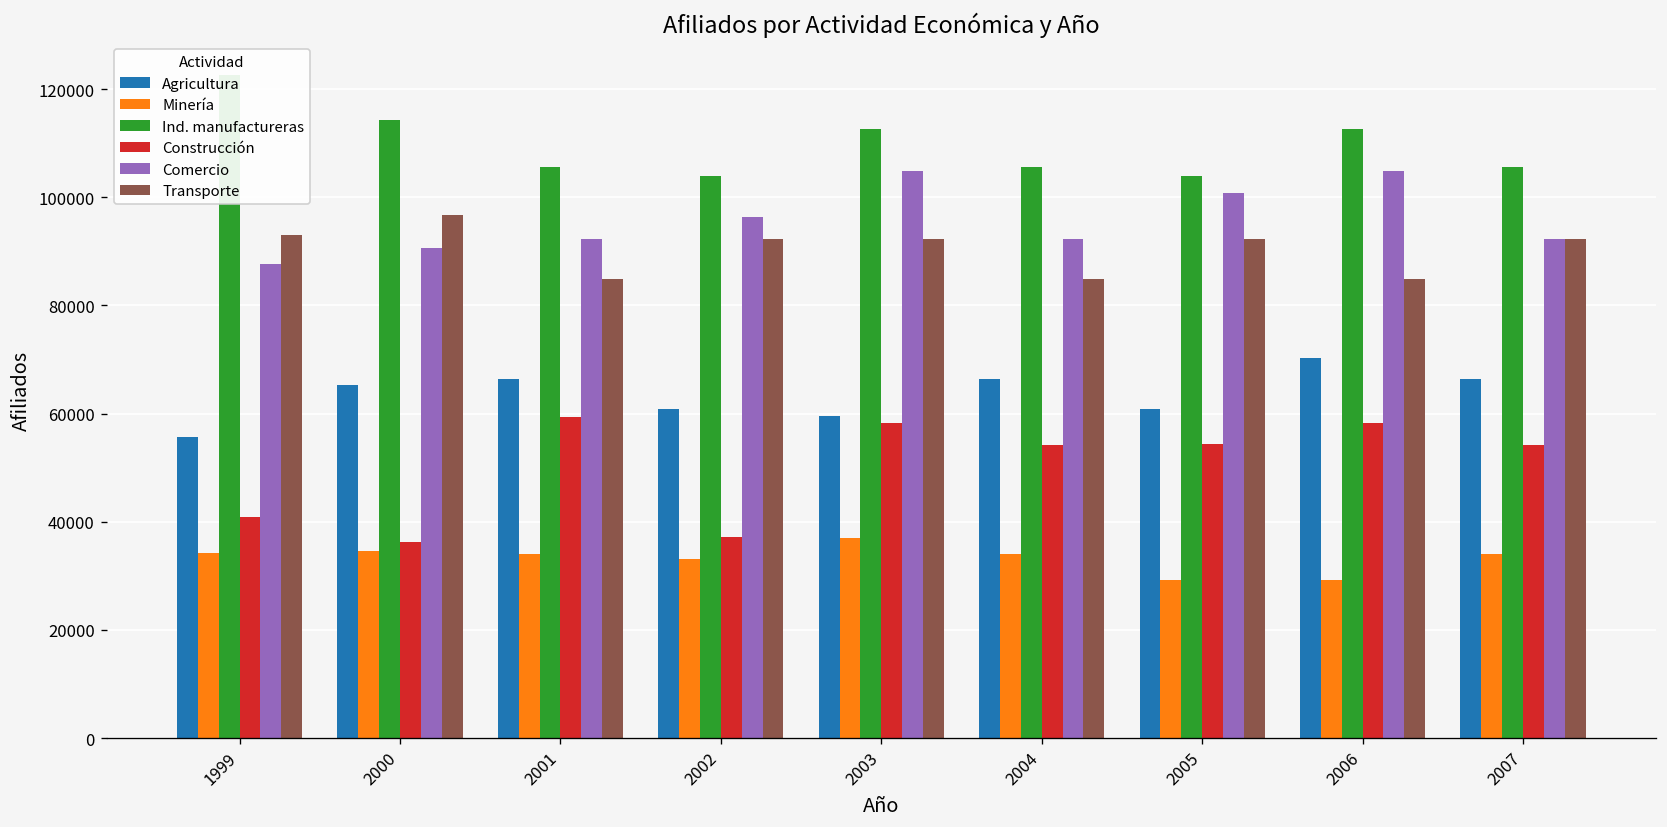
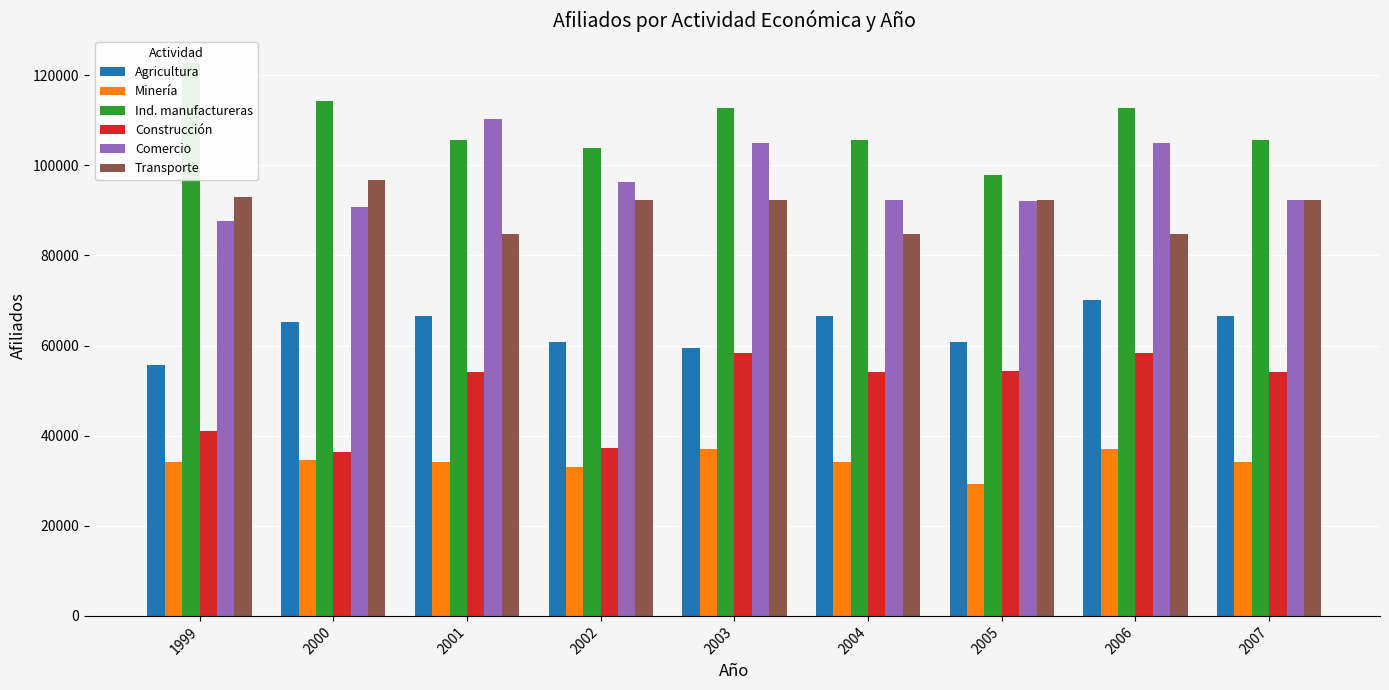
Construcción, 2001: 59000 -> 54000
Comercio, 2001: 92000 -> 110000
Ind. manufactureras, 2005: 104000 -> 98000
Comercio, 2005: 101000 -> 92000
Minería, 2006: 29000 -> 37000
